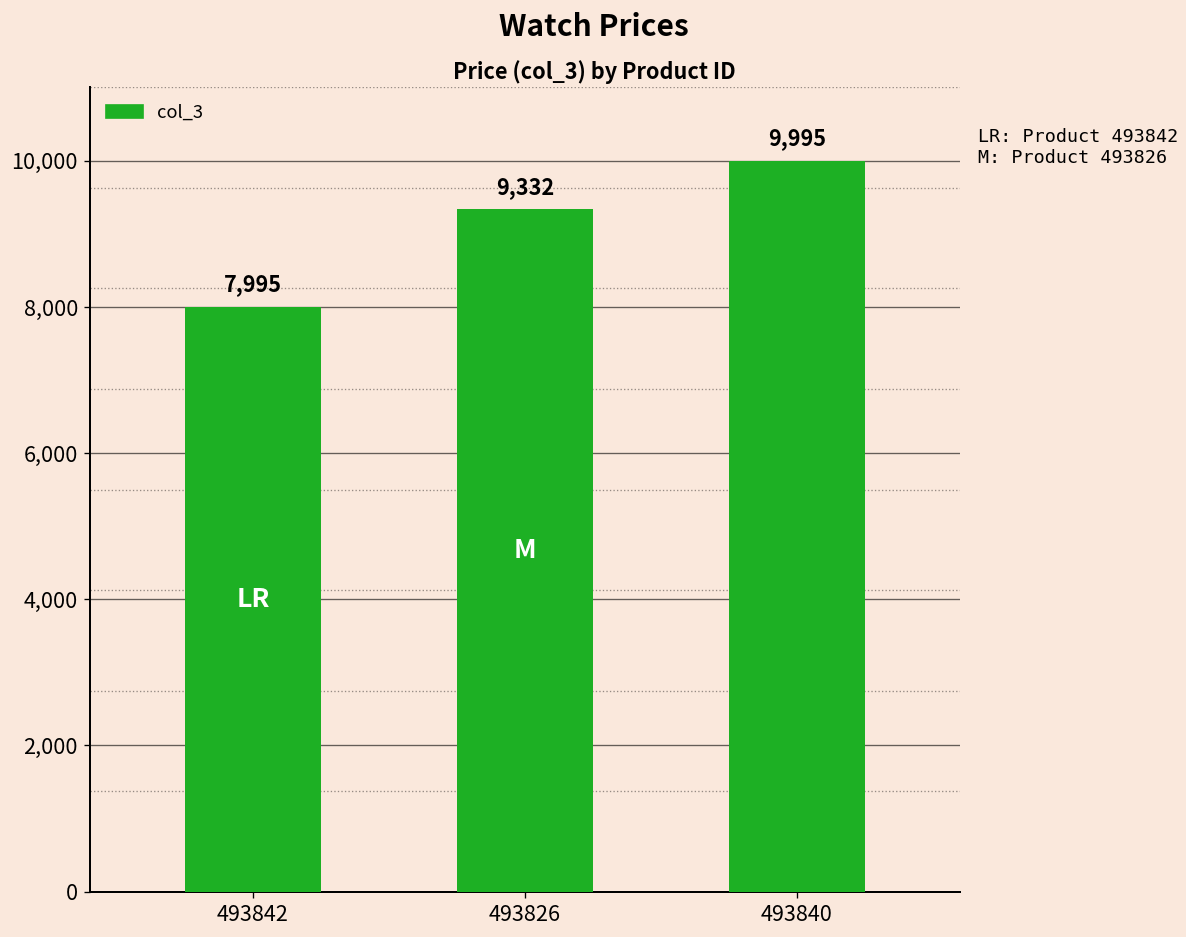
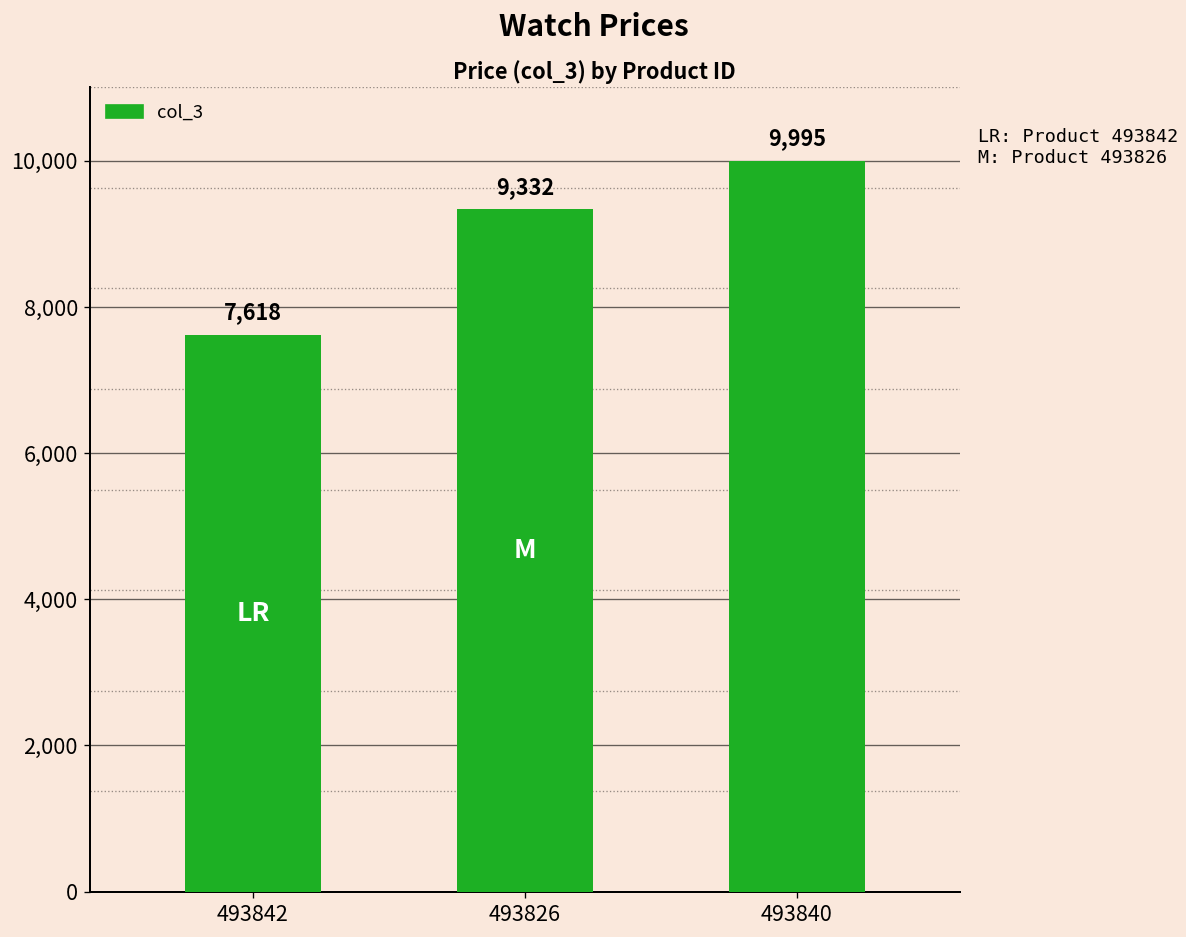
493842: 7,995 -> 7,618
